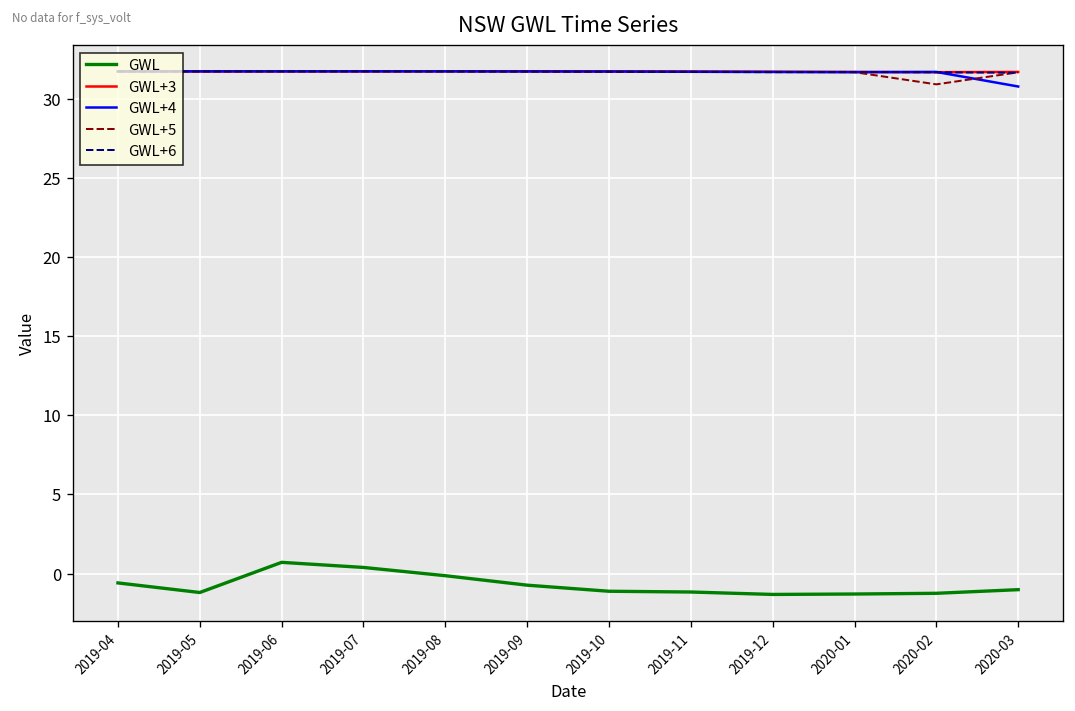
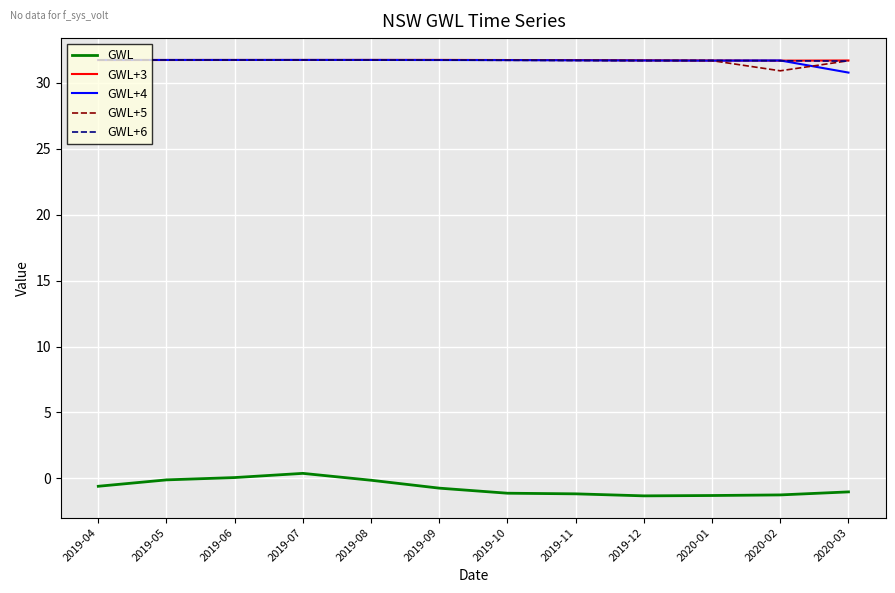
GWL, 2019-05: -1.2 -> -0.1
GWL, 2019-06: 0.7 -> 0.1
